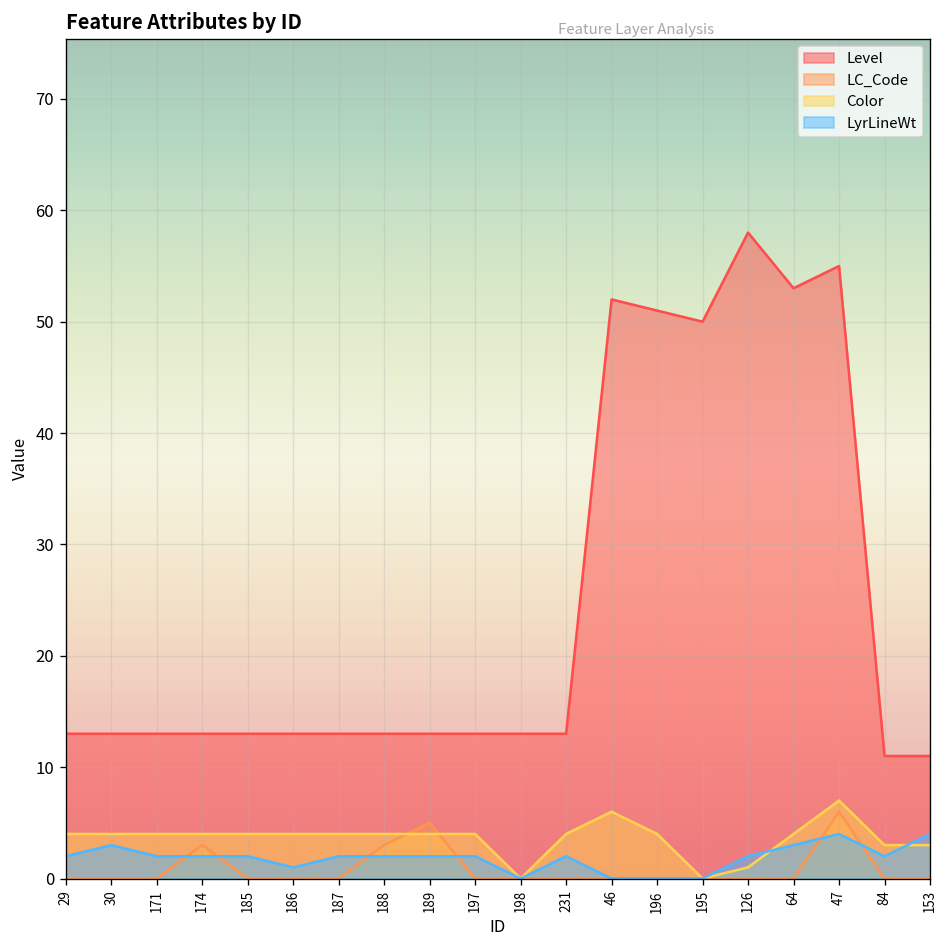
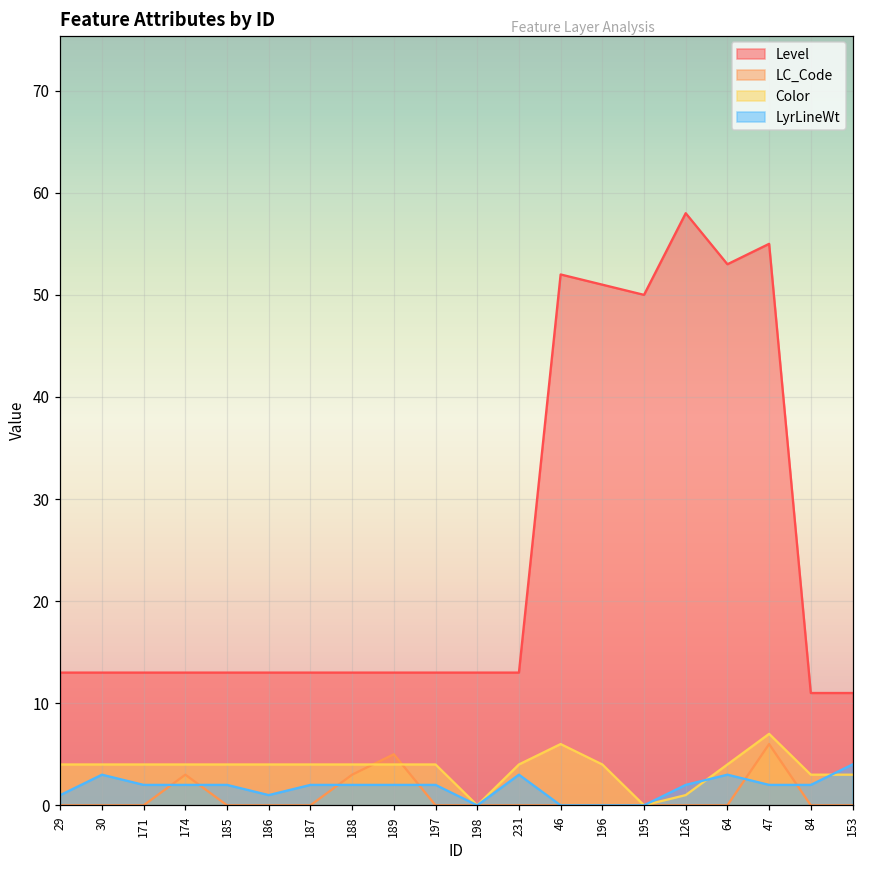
LyrLineWt, 29: 2 -> 1
LyrLineWt, 231: 2 -> 3
LyrLineWt, 47: 4 -> 2
